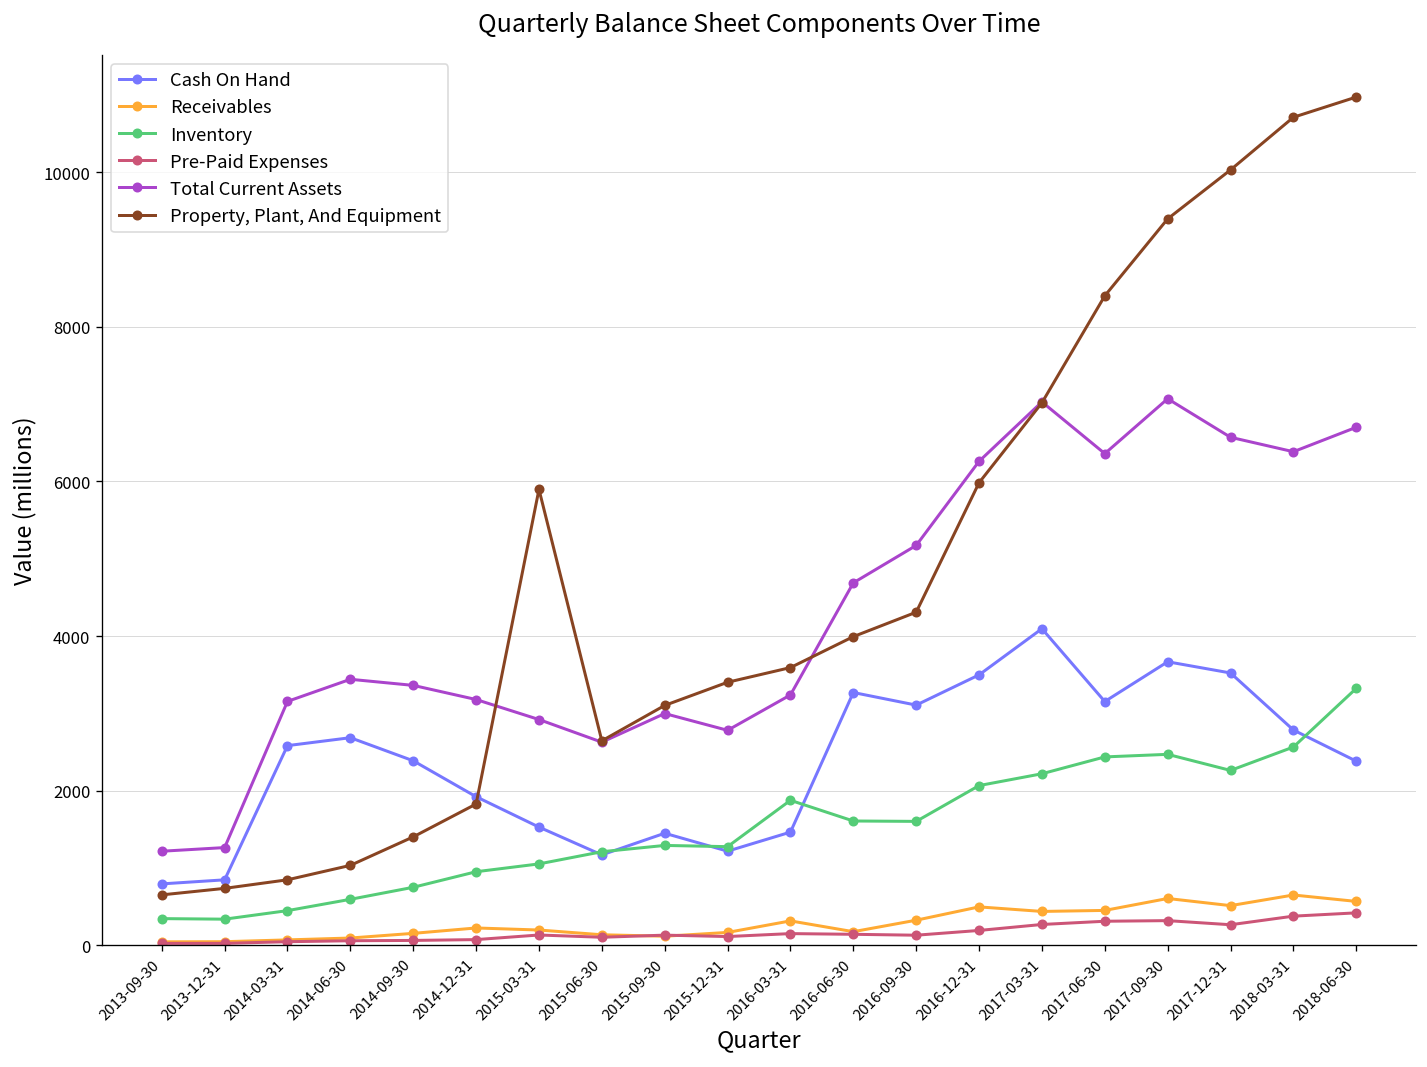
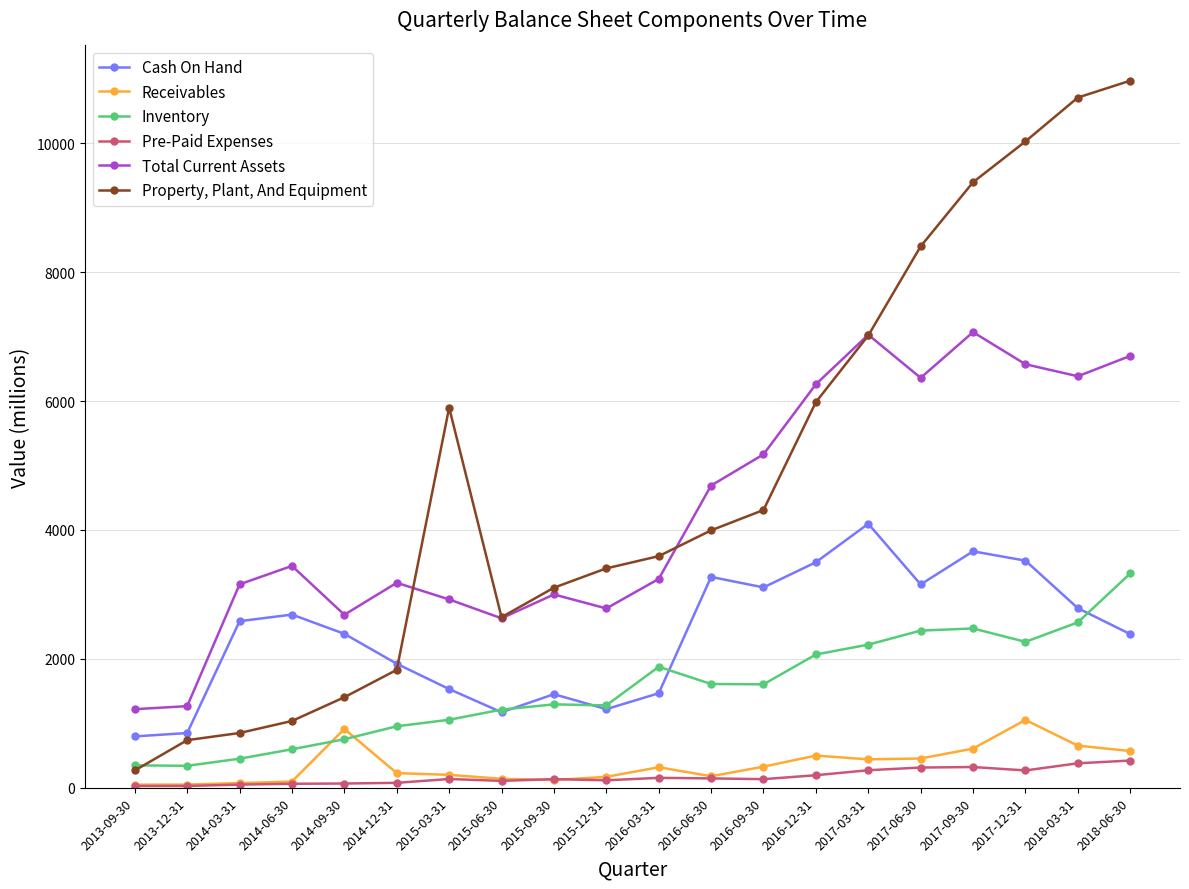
Property, Plant, And Equipment, 2013-09-30: 700 -> 300
Receivables, 2014-09-30: 200 -> 900
Total Current Assets, 2014-09-30: 3400 -> 2700
Receivables, 2017-12-31: 500 -> 1100
